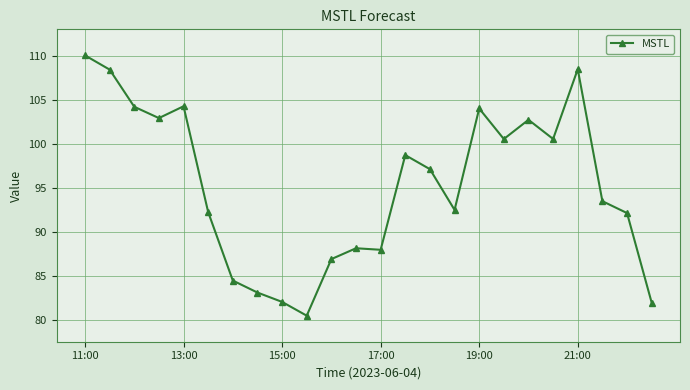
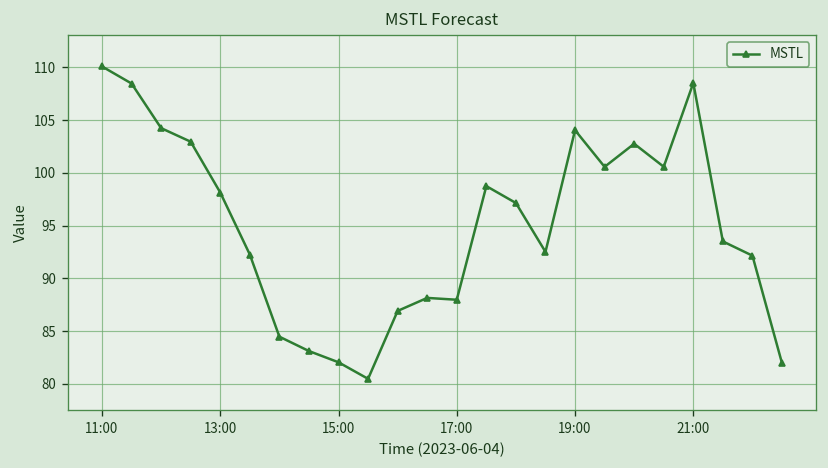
13:00: 104 -> 98
